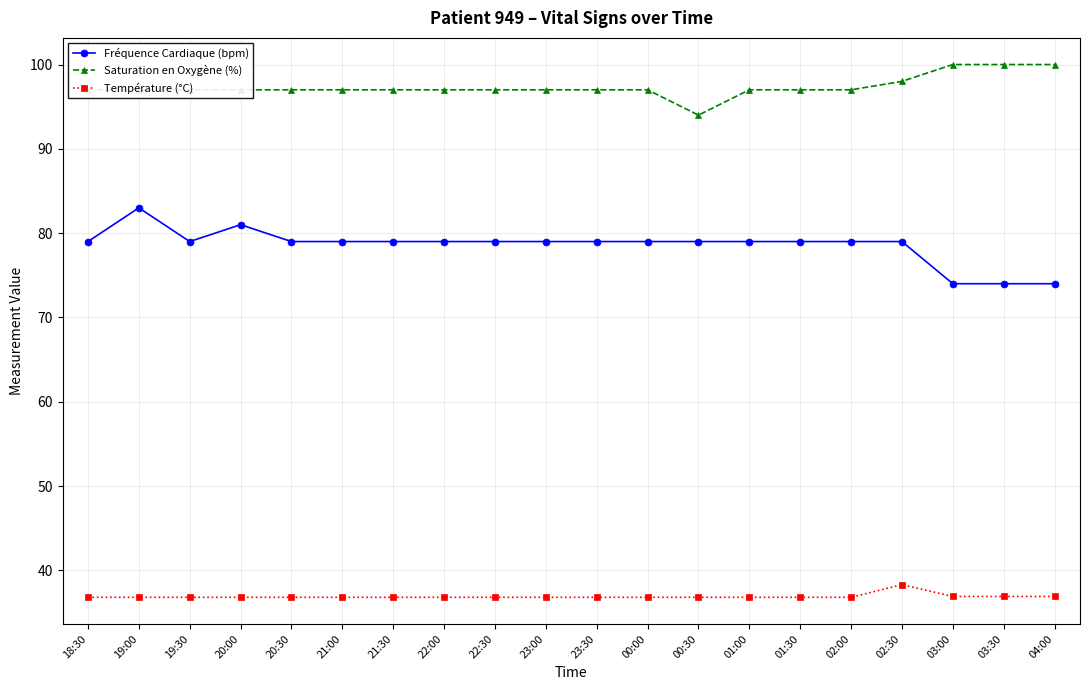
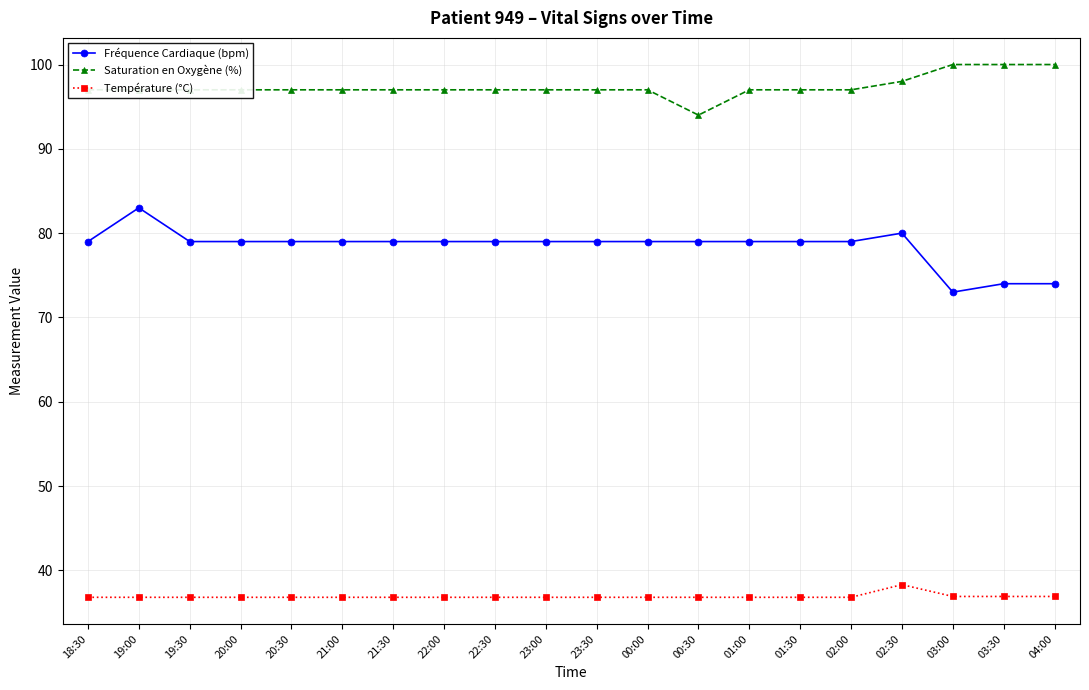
Fréquence Cardiaque (bpm), 20:00: 81 -> 79
Fréquence Cardiaque (bpm), 02:30: 79 -> 80
Fréquence Cardiaque (bpm), 03:00: 74 -> 73
